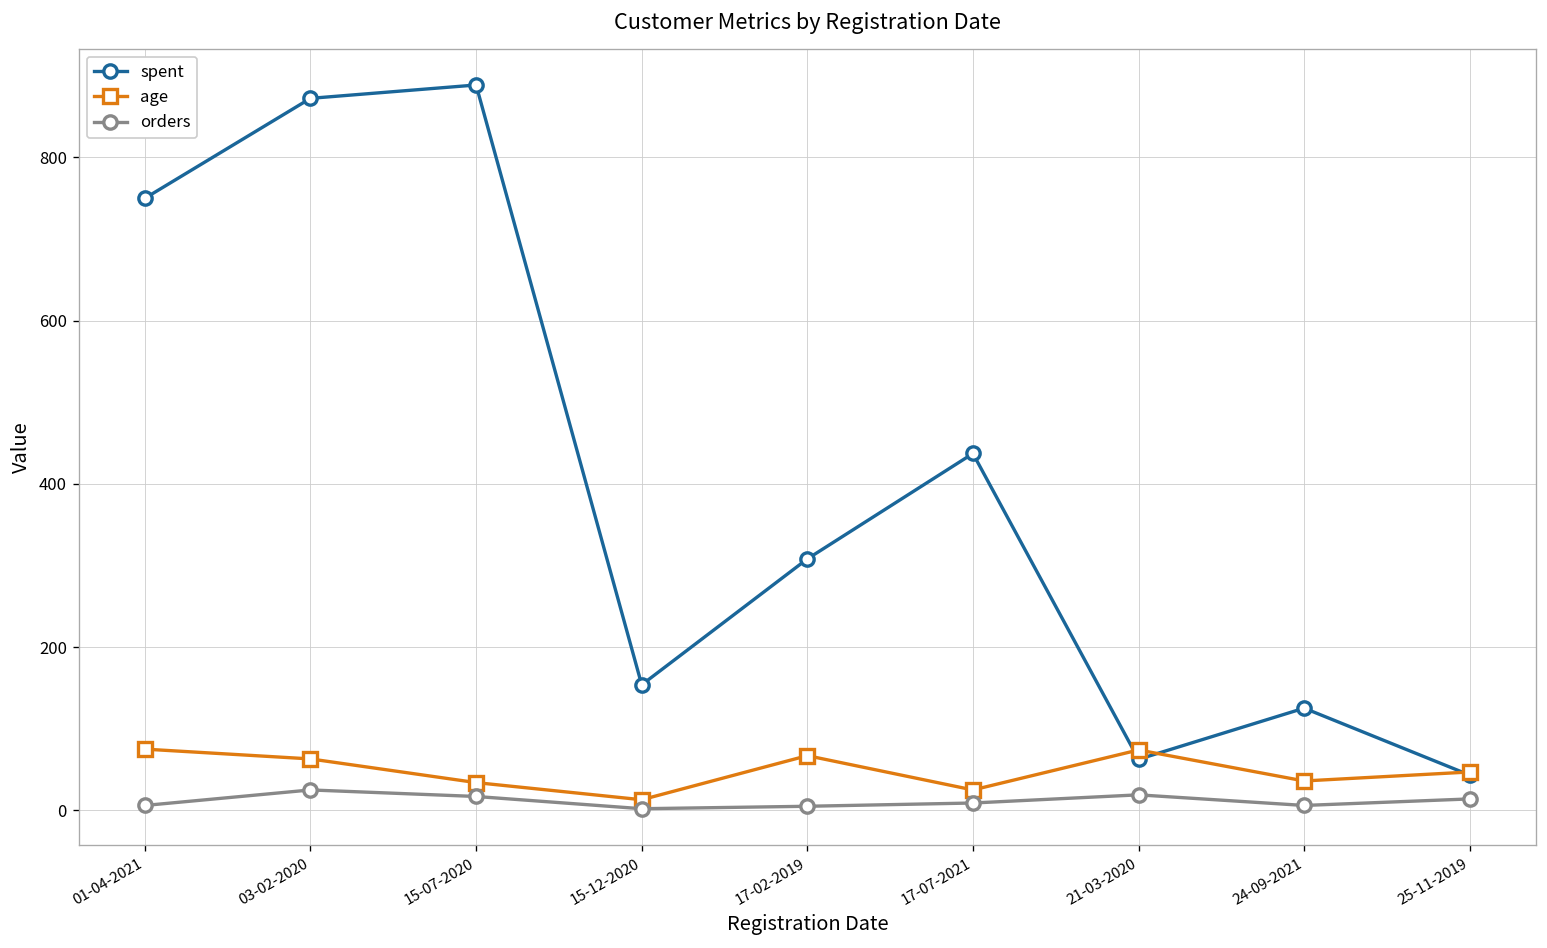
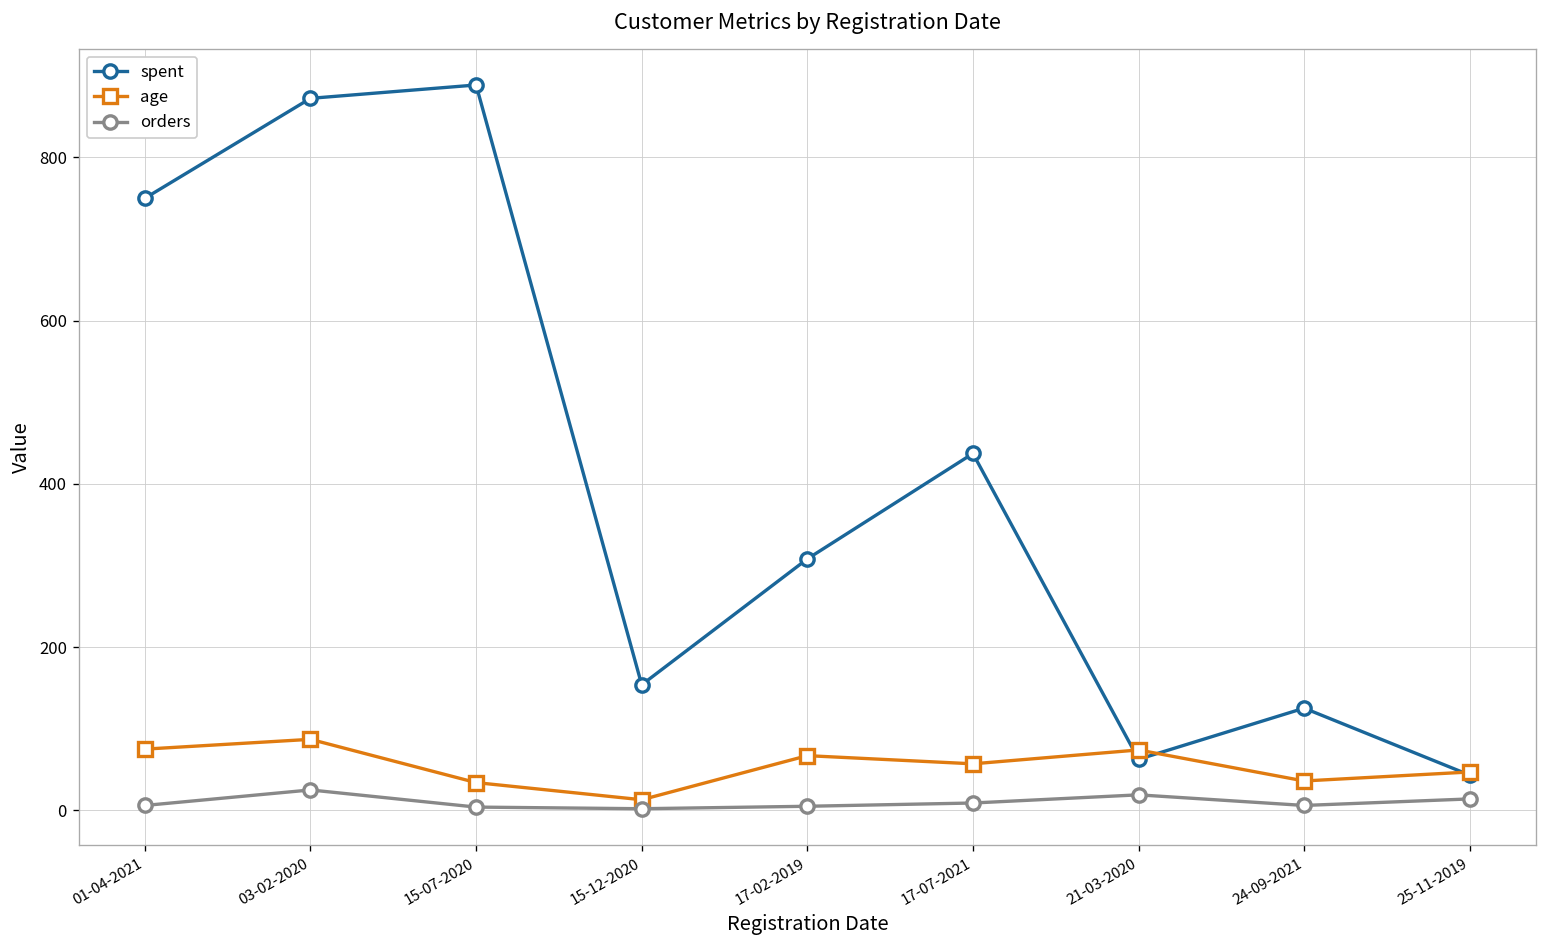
age, 03-02-2020: 60 -> 90
orders, 15-07-2020: 20 -> 0
age, 17-07-2021: 30 -> 60
